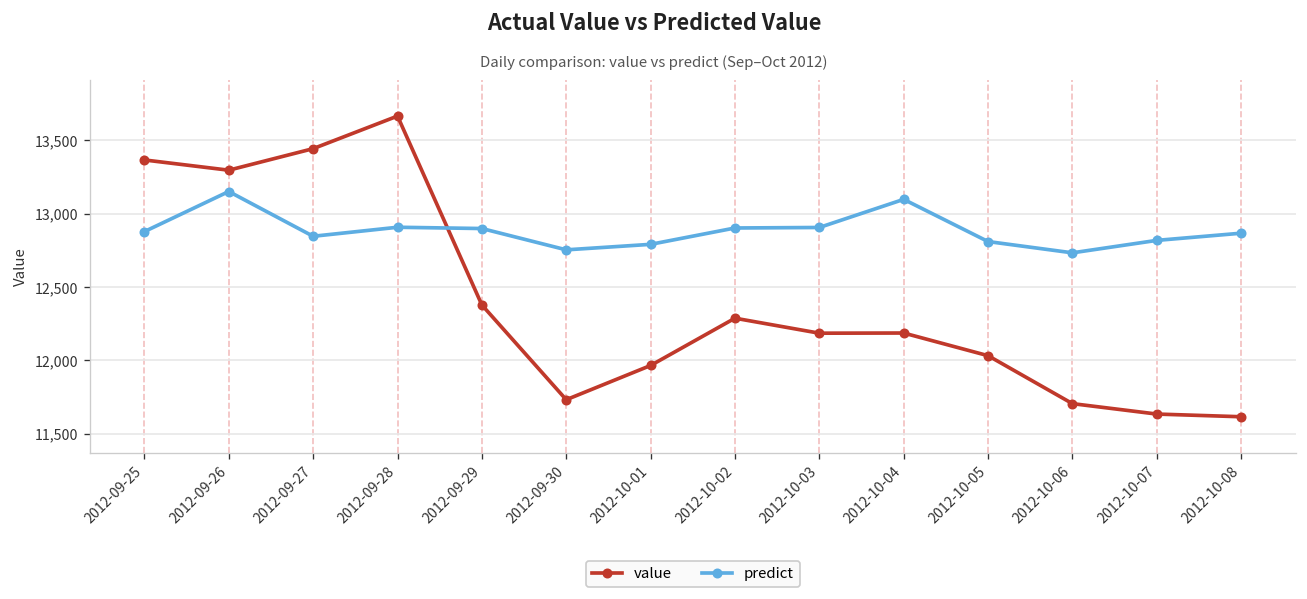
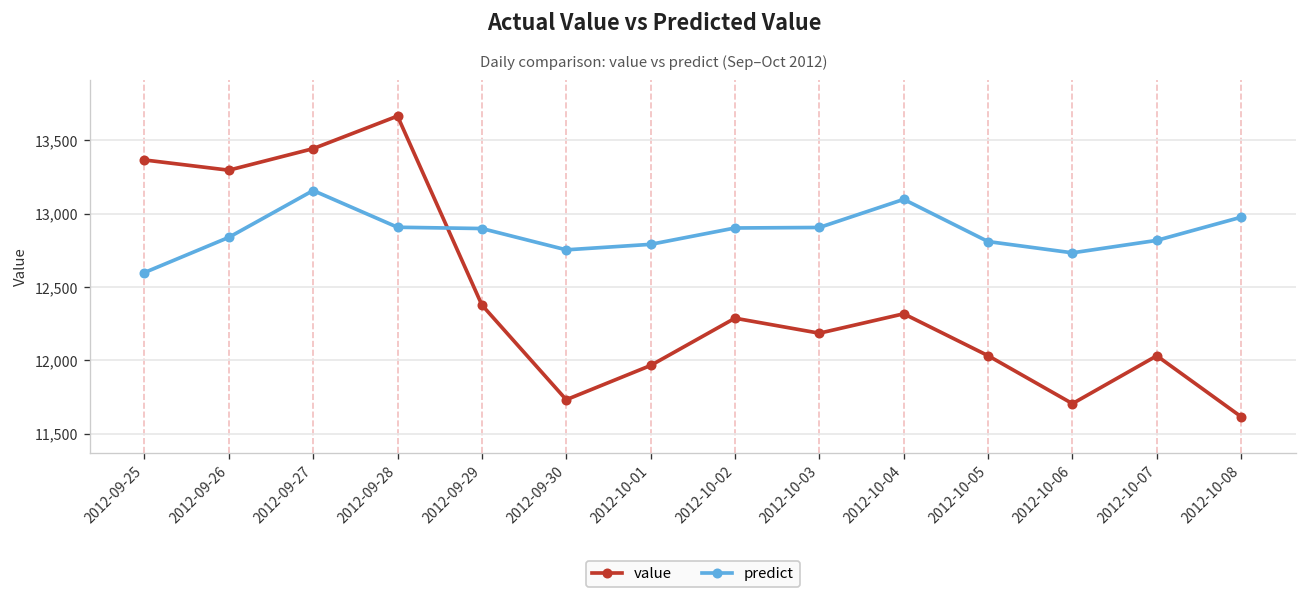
predict, 2012-09-25: 12,880 -> 12,600
predict, 2012-09-26: 13,150 -> 12,840
predict, 2012-09-27: 12,850 -> 13,160
value, 2012-10-04: 12,190 -> 12,320
value, 2012-10-07: 11,630 -> 12,030
predict, 2012-10-08: 12,870 -> 12,980
